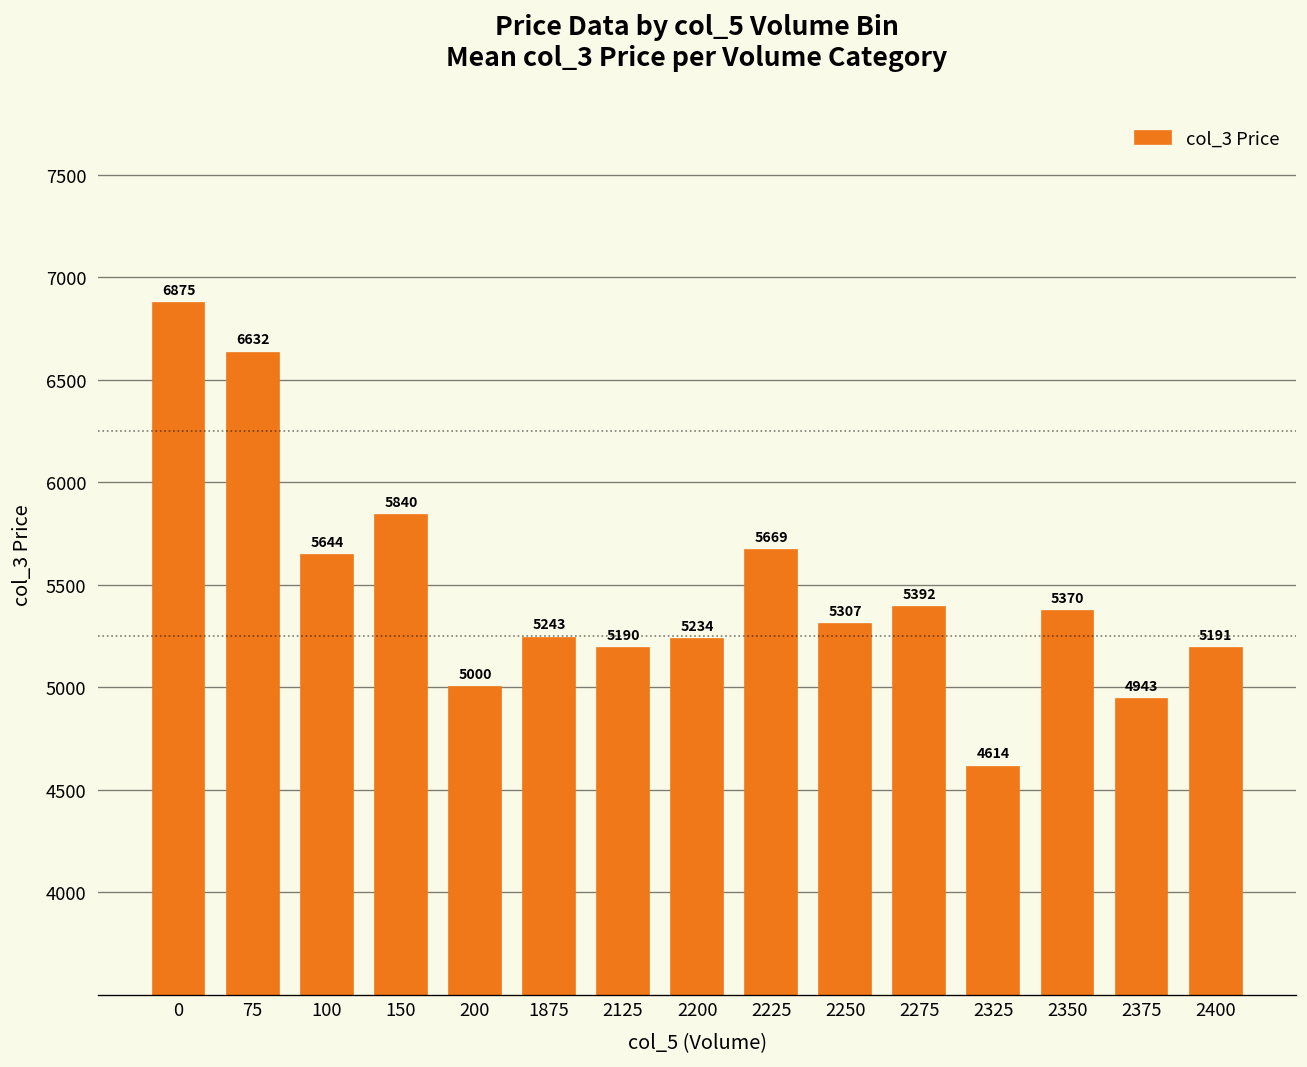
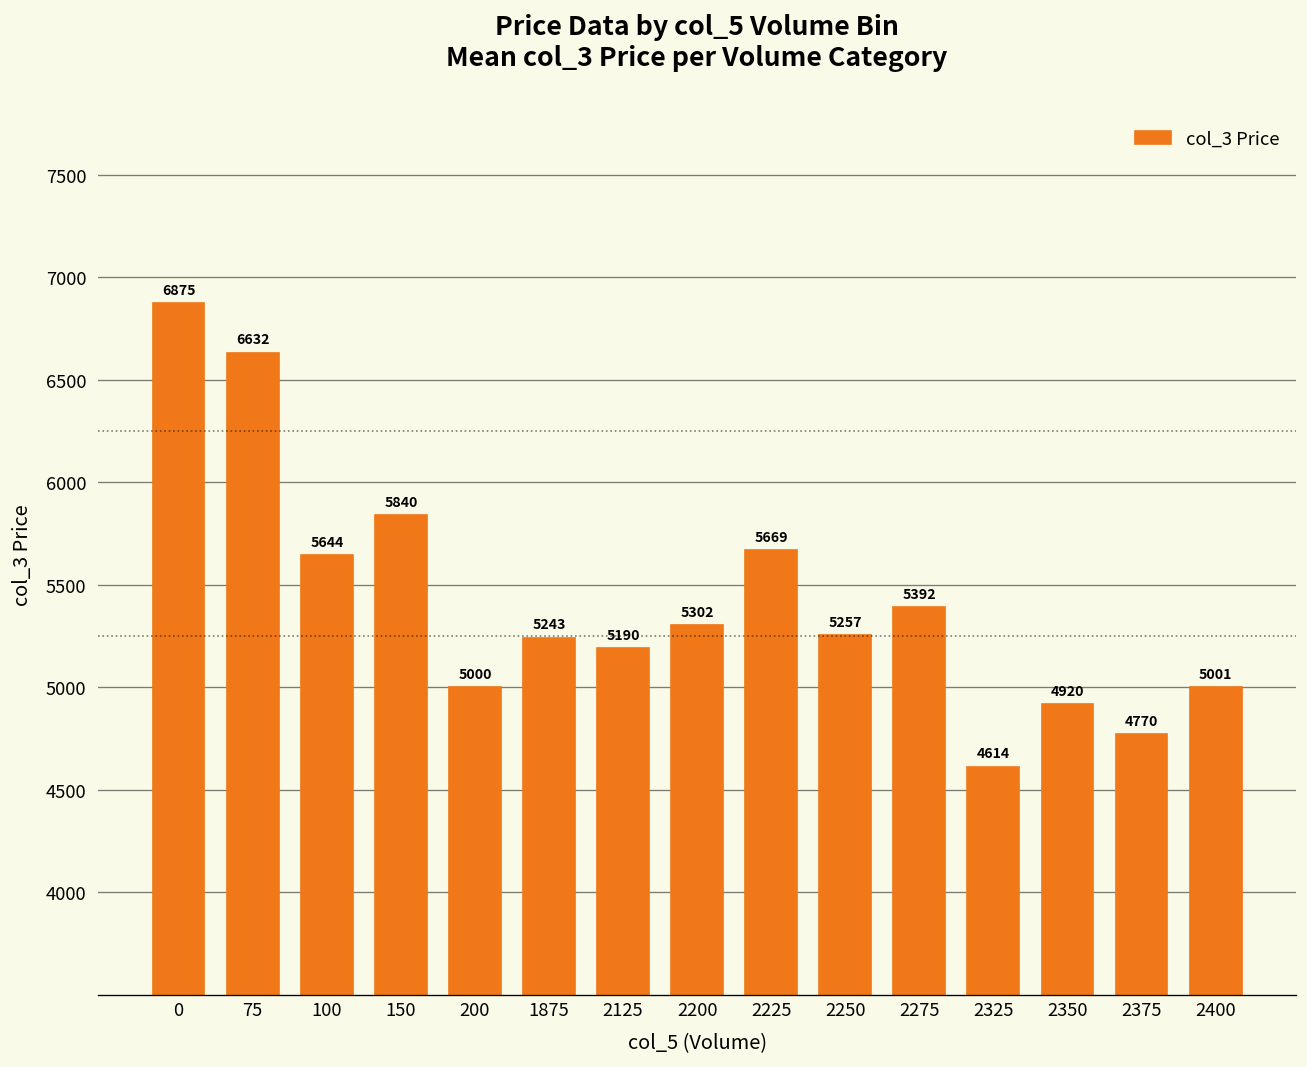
2200: 5234 -> 5302
2250: 5307 -> 5257
2350: 5370 -> 4920
2375: 4943 -> 4770
2400: 5191 -> 5001
